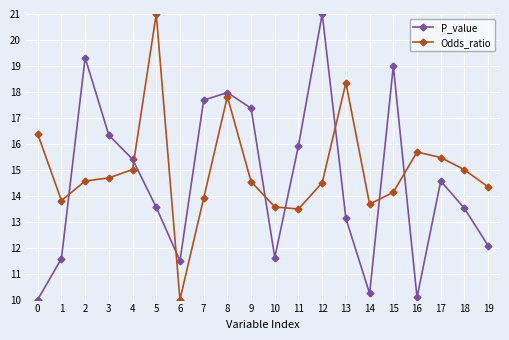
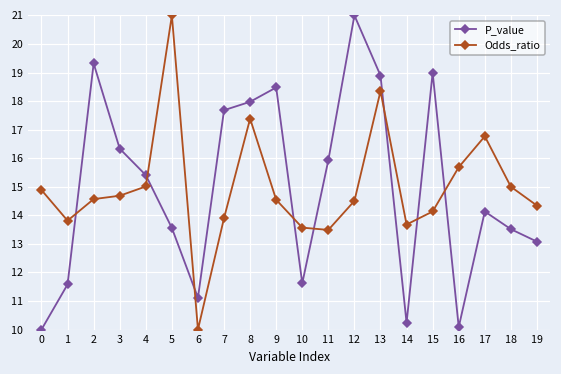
Odds_ratio, 0: 16.4 -> 14.9
P_value, 6: 11.5 -> 11.1
Odds_ratio, 8: 17.8 -> 17.4
P_value, 9: 17.4 -> 18.5
P_value, 13: 13.1 -> 18.9
P_value, 17: 14.6 -> 14.1
Odds_ratio, 17: 15.5 -> 16.8
P_value, 19: 12.1 -> 13.1
